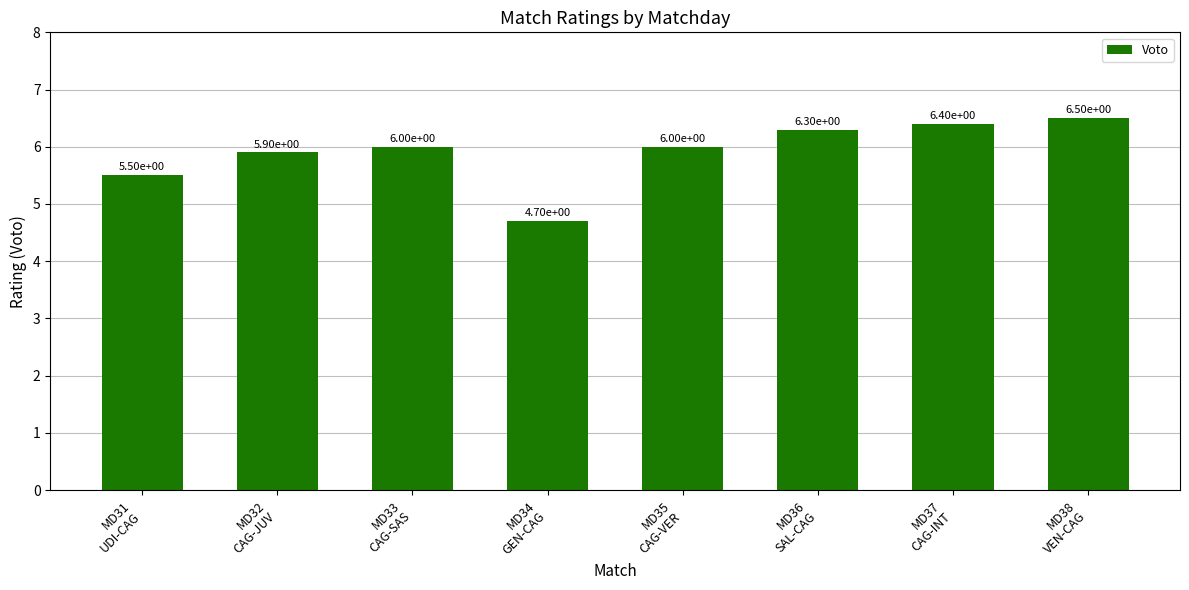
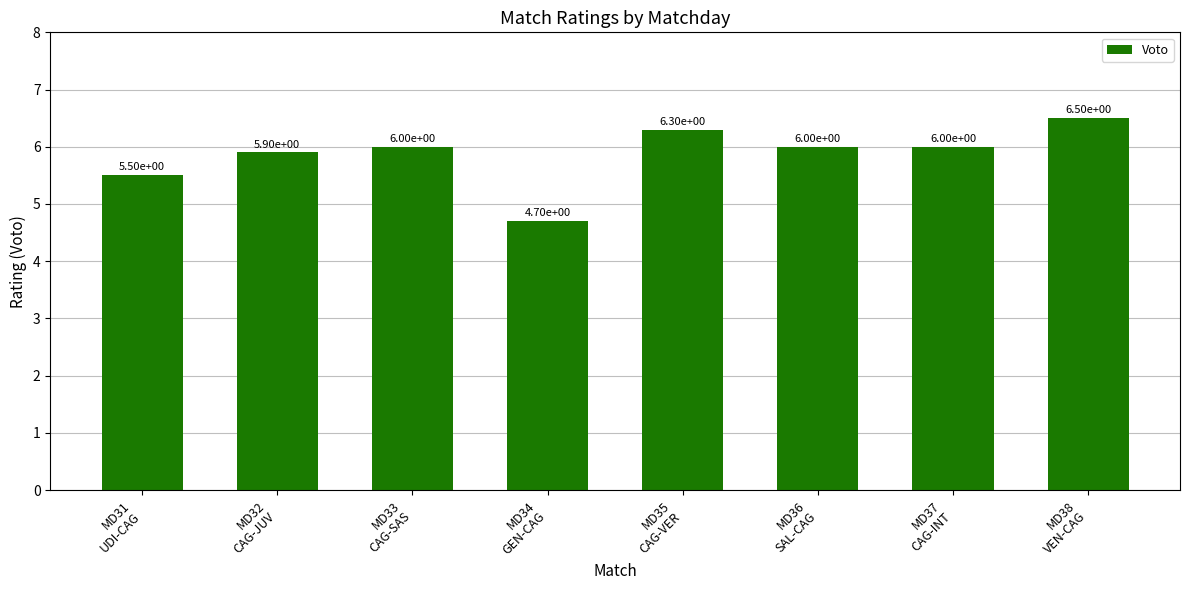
MD35 CAG-VER: 6.00e+00 -> 6.30e+00
MD36 SAL-CAG: 6.30e+00 -> 6.00e+00
MD37 CAG-INT: 6.40e+00 -> 6.00e+00
